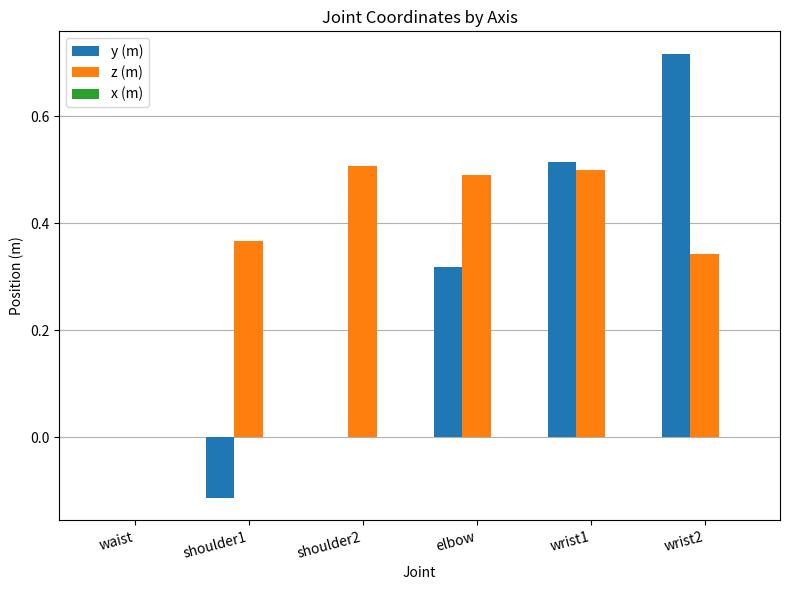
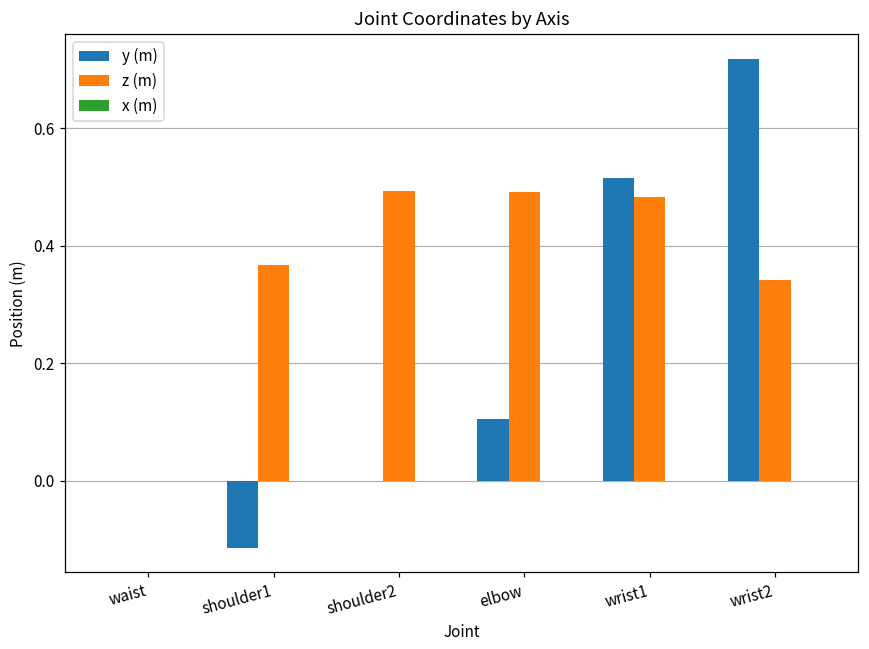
z (m), shoulder2: 0.51 -> 0.49
y (m), elbow: 0.32 -> 0.11
z (m), wrist1: 0.50 -> 0.48
